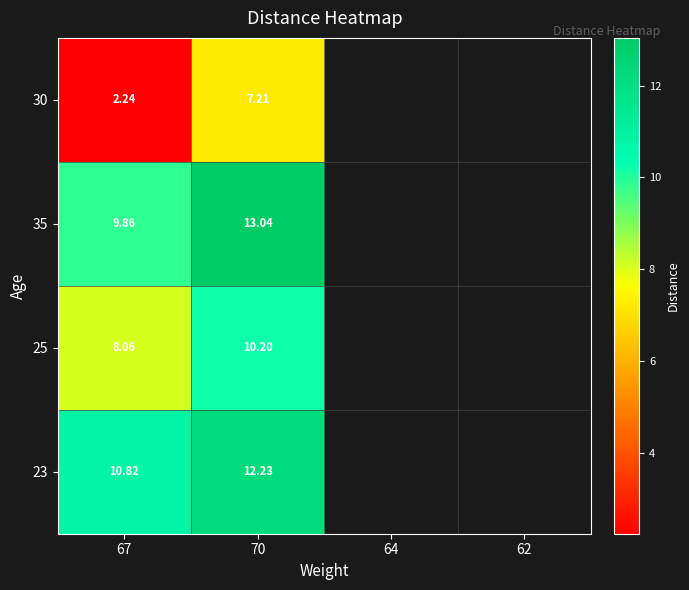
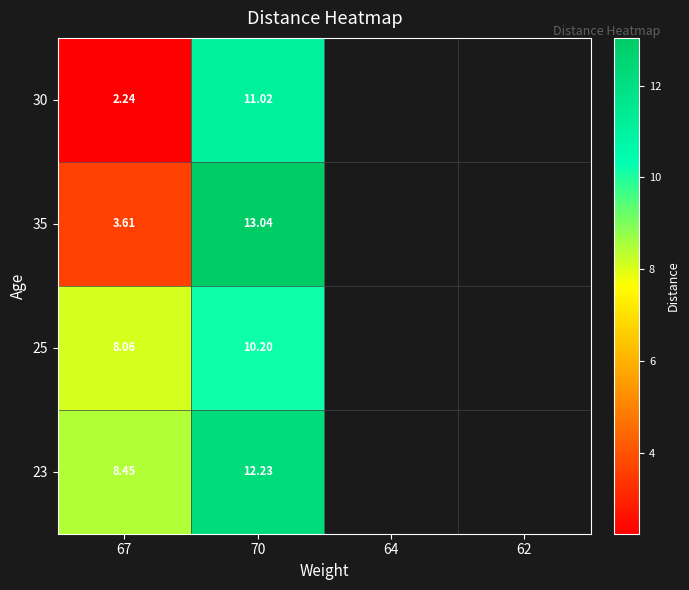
30, 70: 7.21 -> 11.02
35, 67: 9.86 -> 3.61
23, 67: 10.82 -> 8.45
